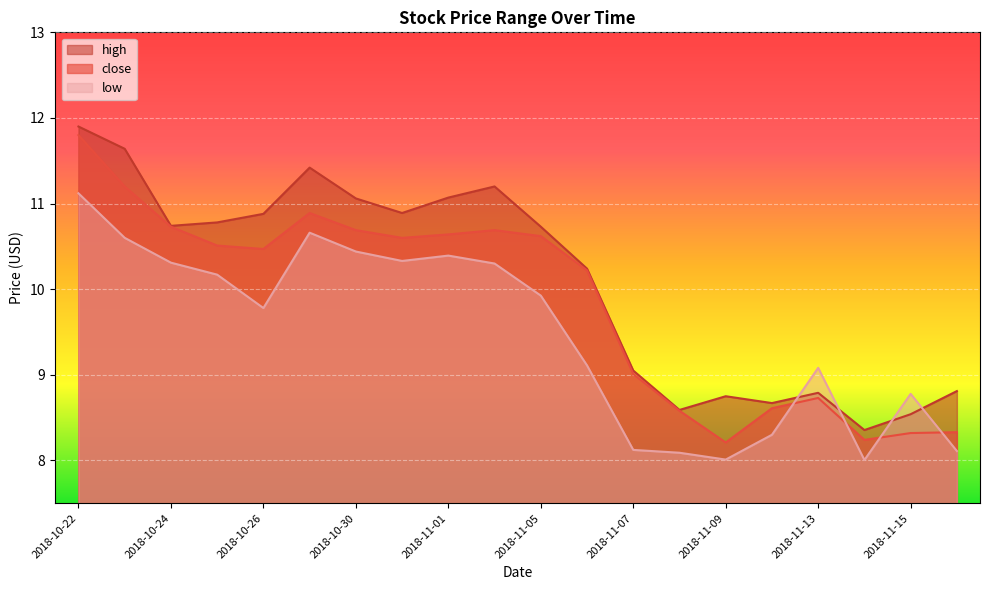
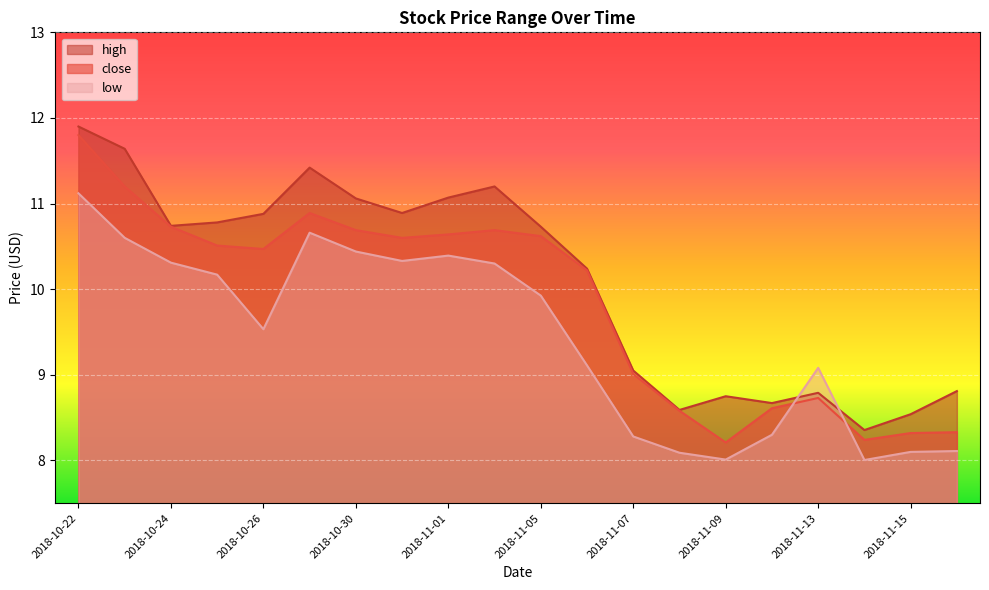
low, 2018-10-26: 9.8 -> 9.5
low, 2018-11-07: 8.1 -> 8.3
low, 2018-11-15: 8.8 -> 8.1
